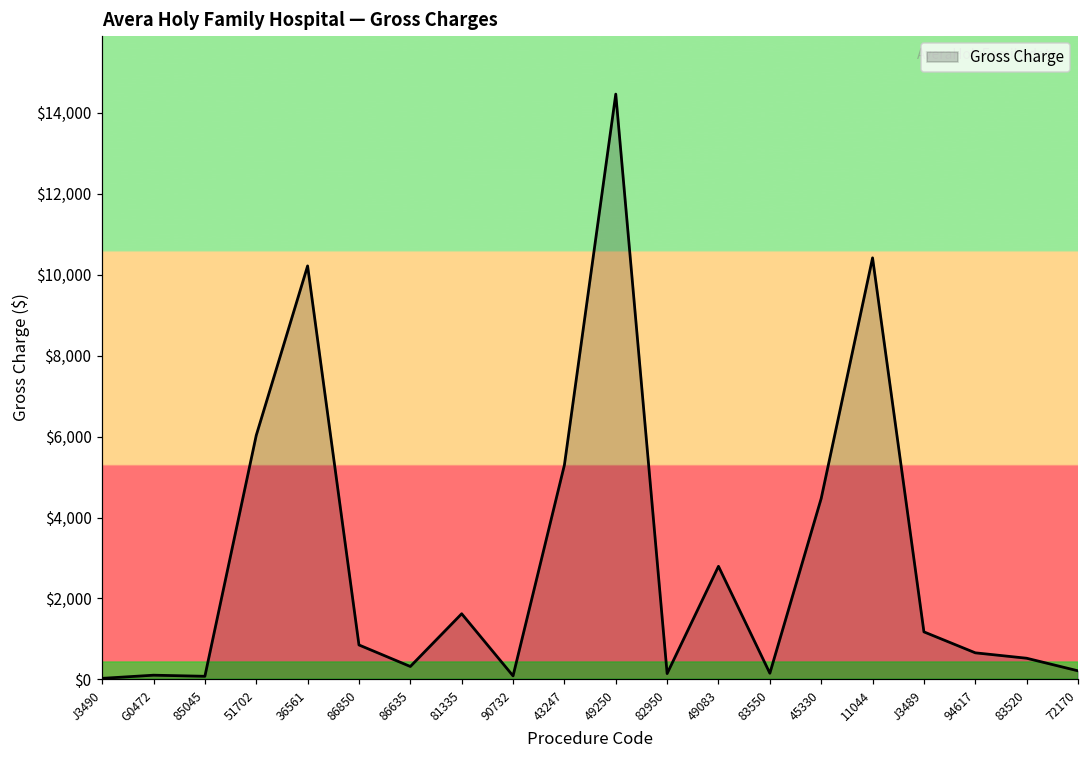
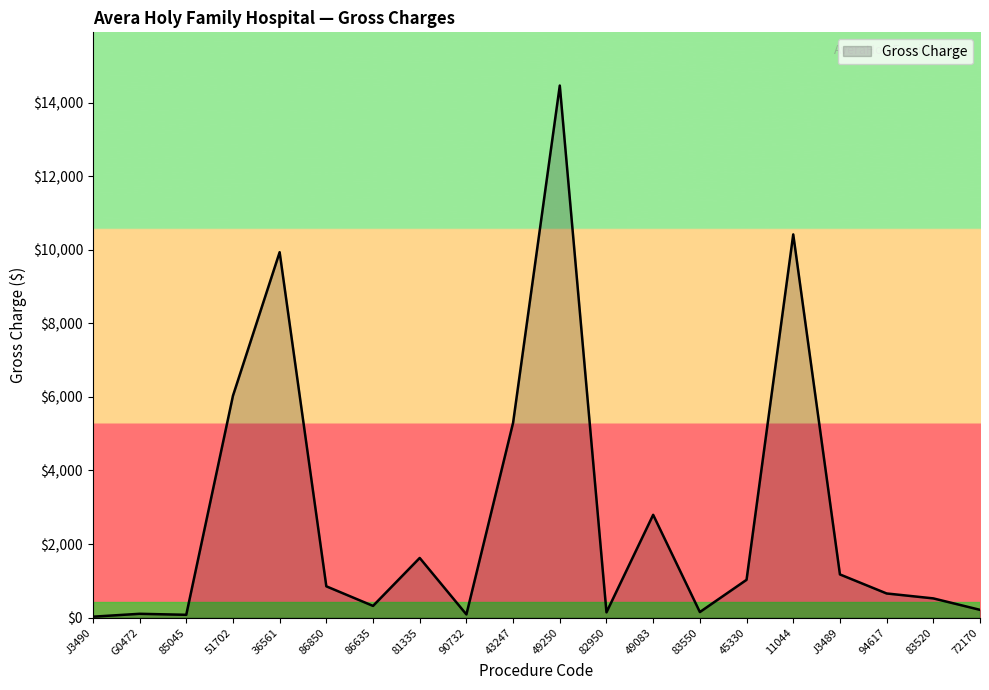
36561: $10,200 -> $9,900
45330: $4,500 -> $1,000
